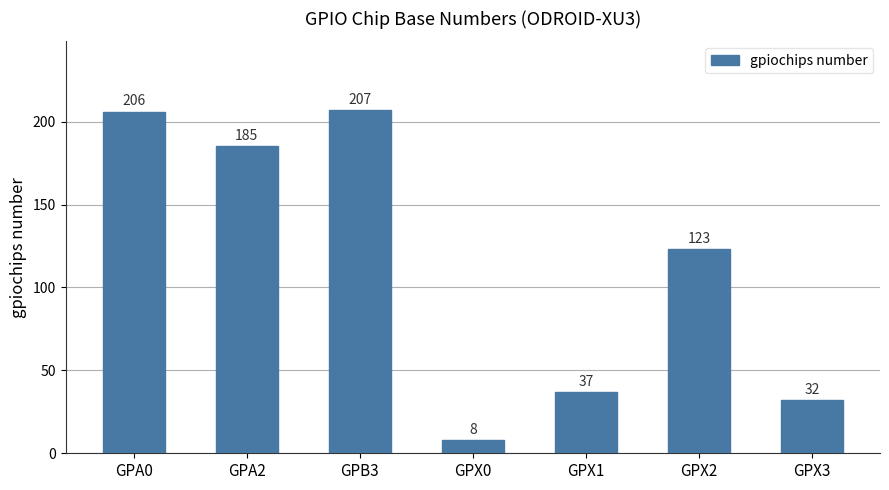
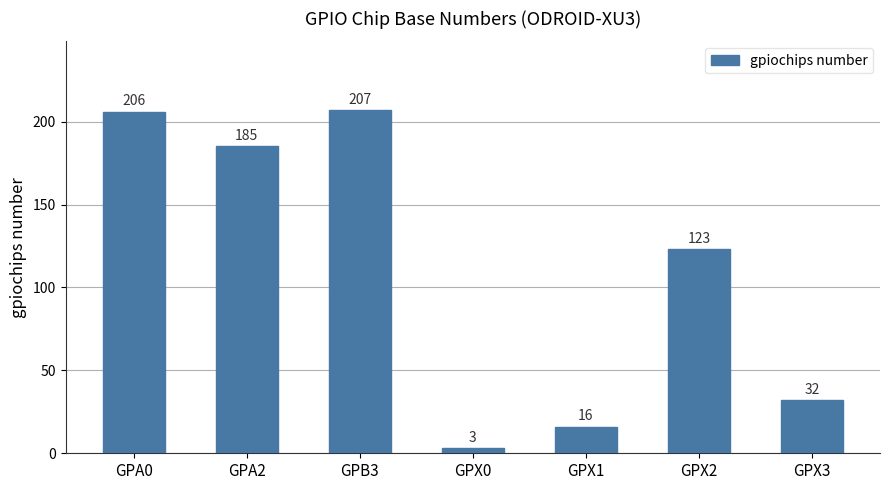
GPX0: 8 -> 3
GPX1: 37 -> 16
